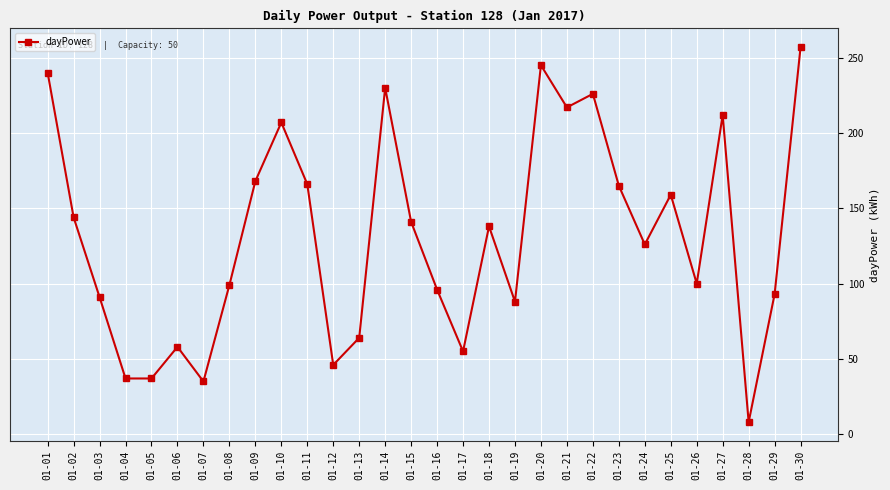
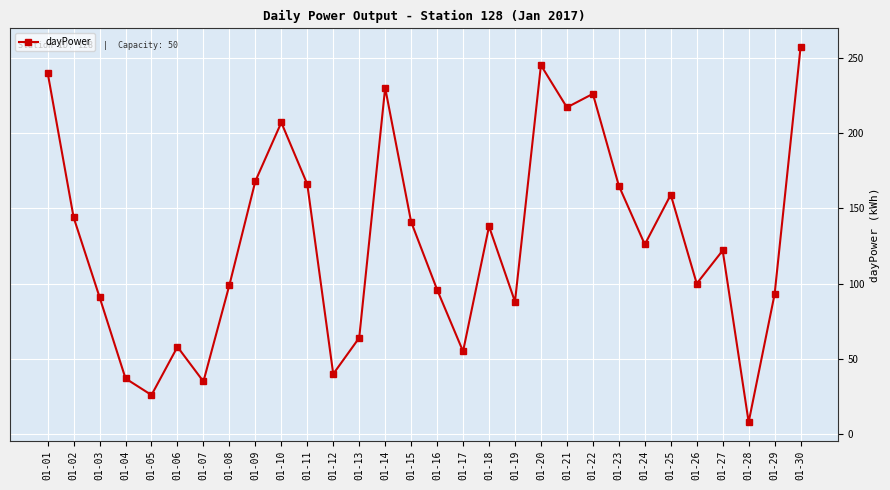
01-05: 37 -> 26
01-12: 46 -> 40
01-27: 212 -> 122
